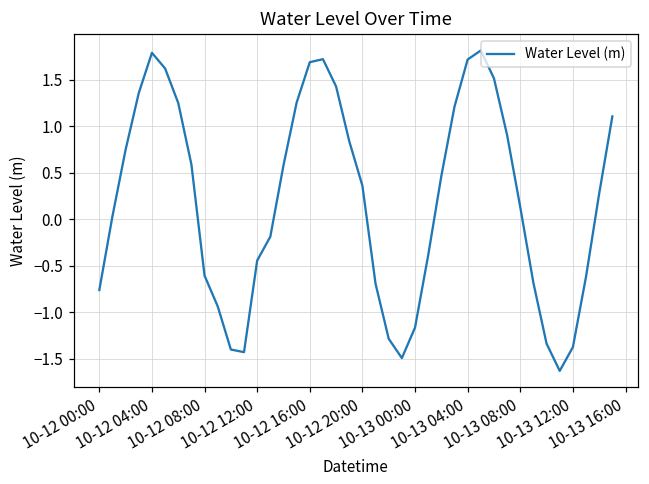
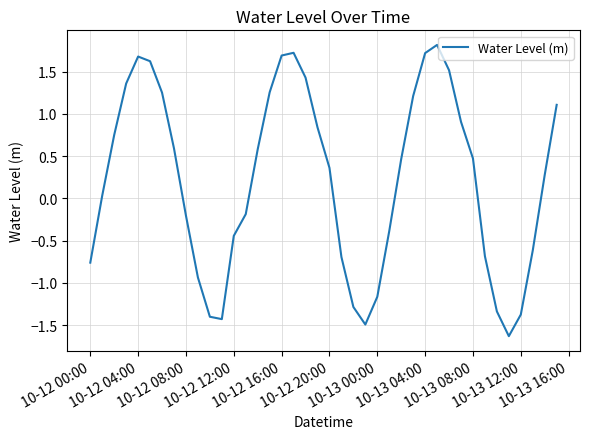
10-12 04:00: 1.8 -> 1.7
10-12 08:00: -0.6 -> -0.2
10-13 08:00: 0.1 -> 0.5
